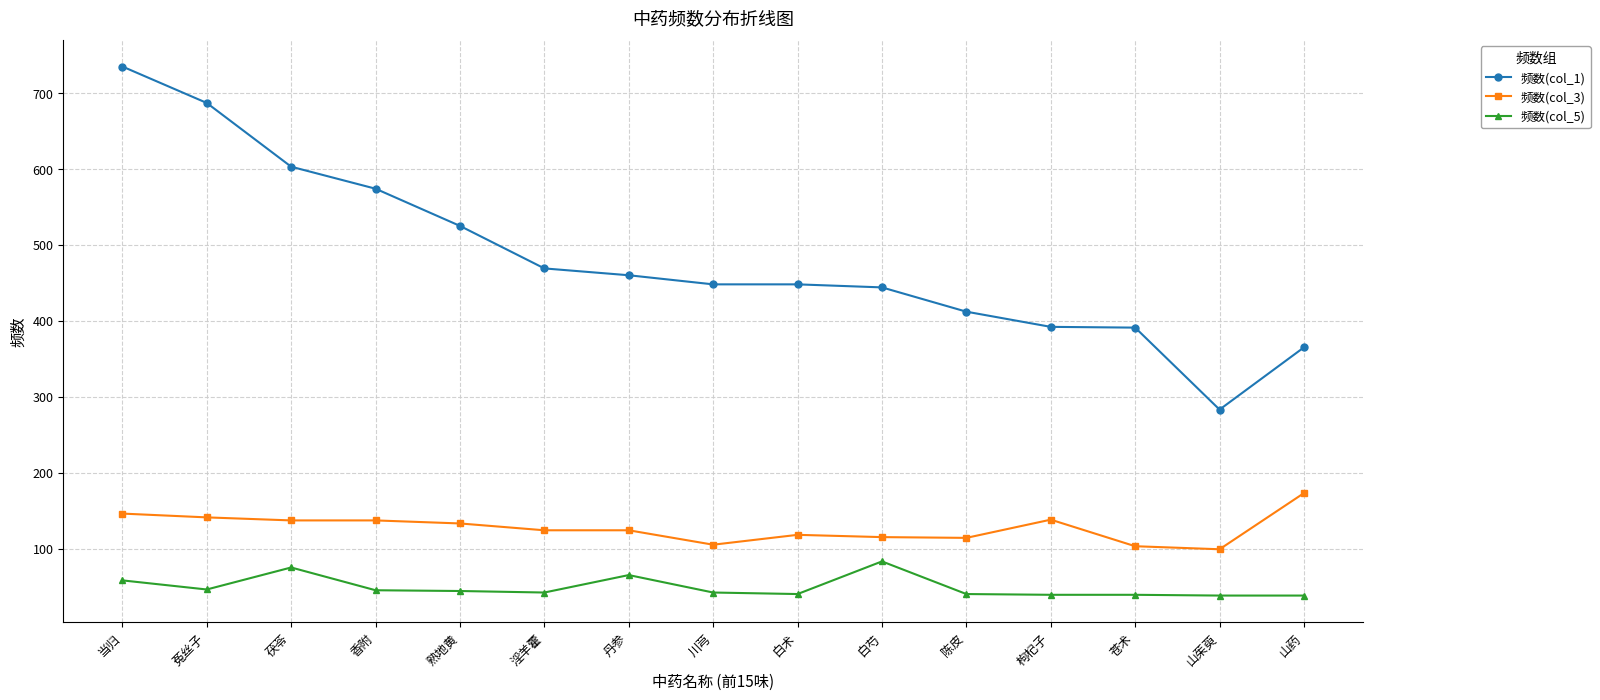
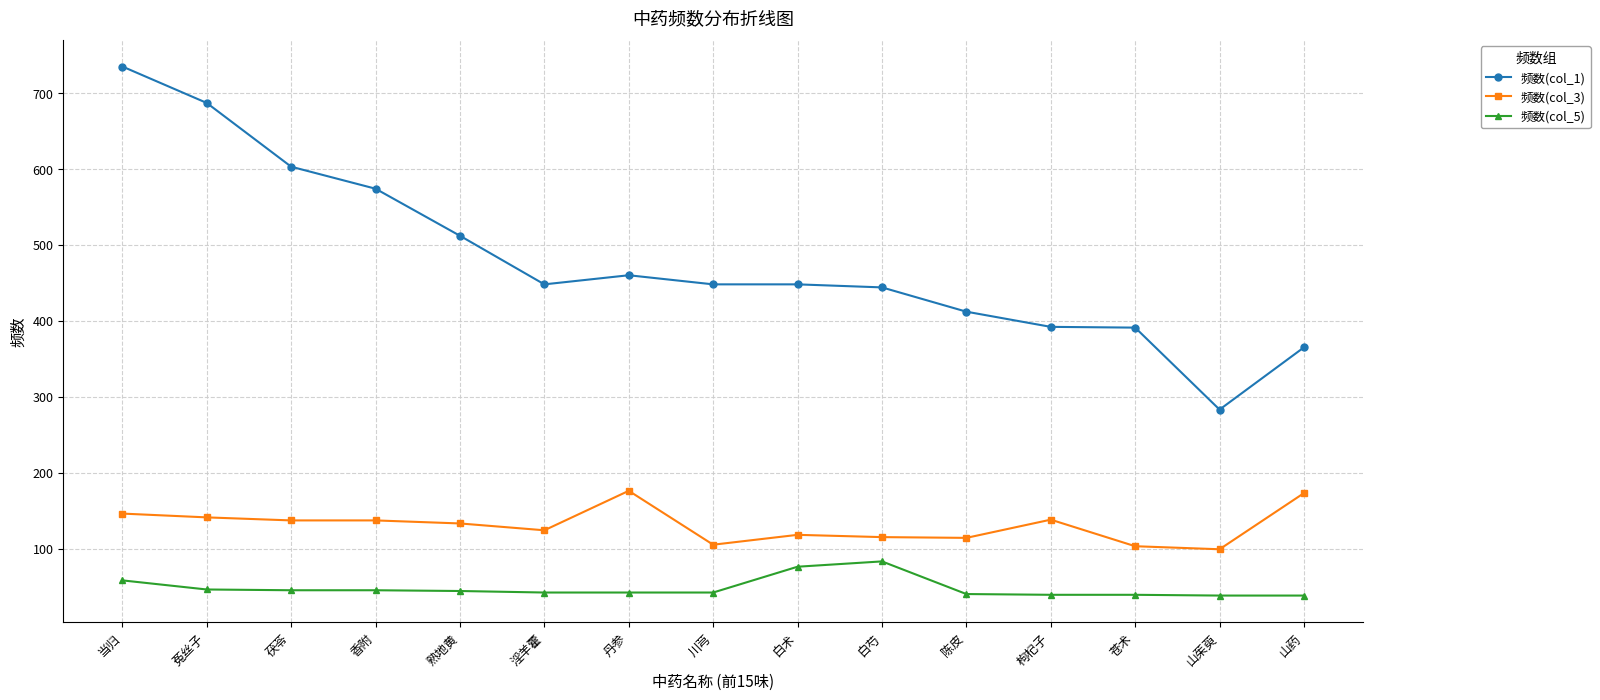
频数(col_5), 茯苓: 80 -> 50
频数(col_1), 熟地黄: 530 -> 510
频数(col_1), 淫羊藿: 470 -> 450
频数(col_3), 丹参: 120 -> 180
频数(col_5), 丹参: 70 -> 40
频数(col_5), 白术: 40 -> 80
